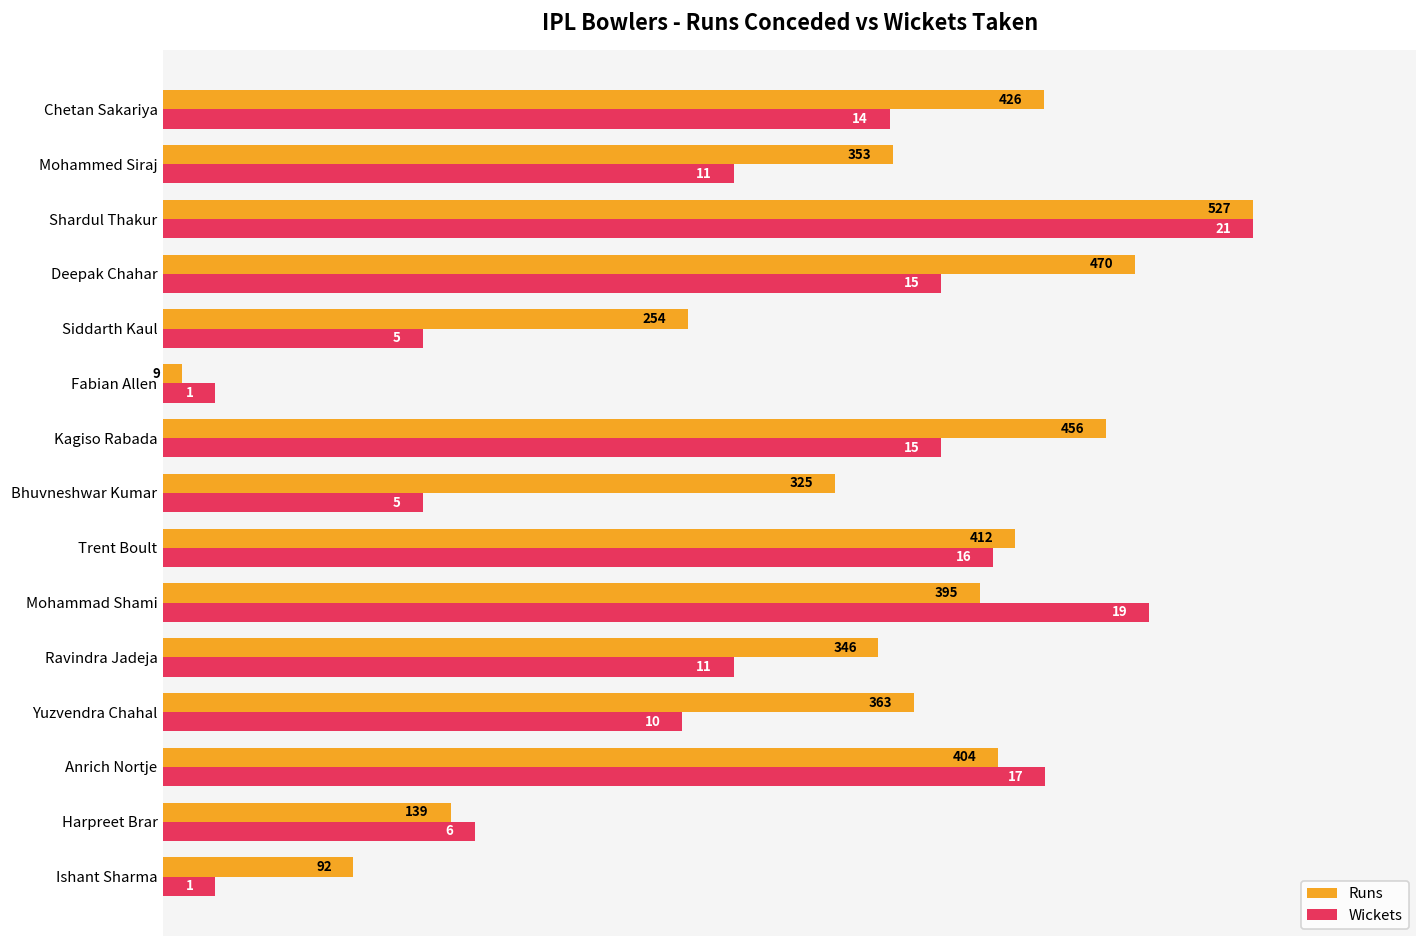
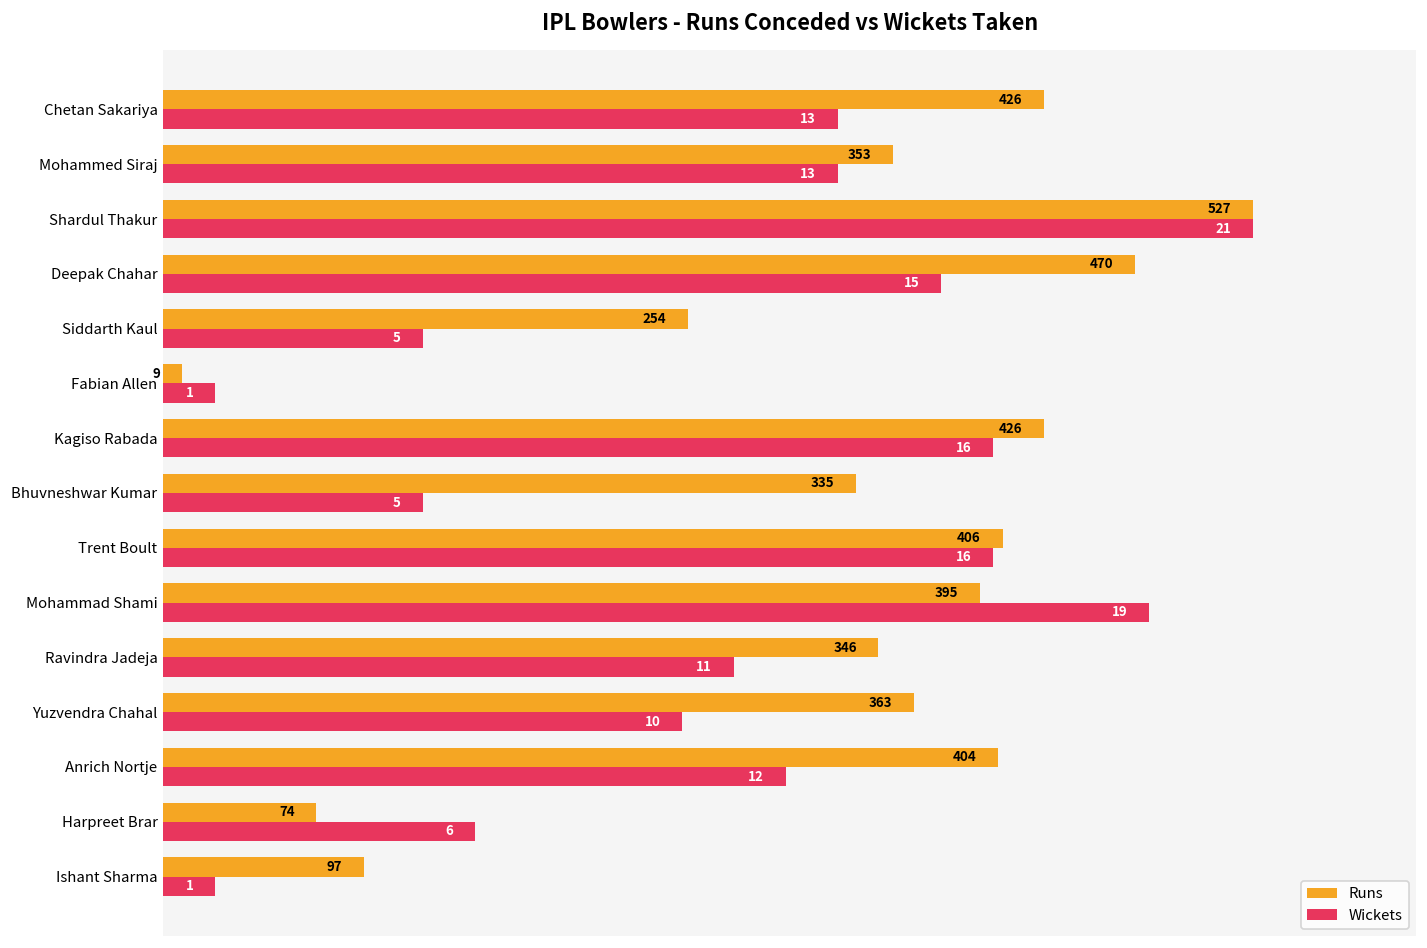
Wickets, Chetan Sakariya: 14 -> 13
Wickets, Mohammed Siraj: 11 -> 13
Runs, Kagiso Rabada: 456 -> 426
Wickets, Kagiso Rabada: 15 -> 16
Runs, Bhuvneshwar Kumar: 325 -> 335
Runs, Trent Boult: 412 -> 406
Wickets, Anrich Nortje: 17 -> 12
Runs, Harpreet Brar: 139 -> 74
Runs, Ishant Sharma: 92 -> 97
